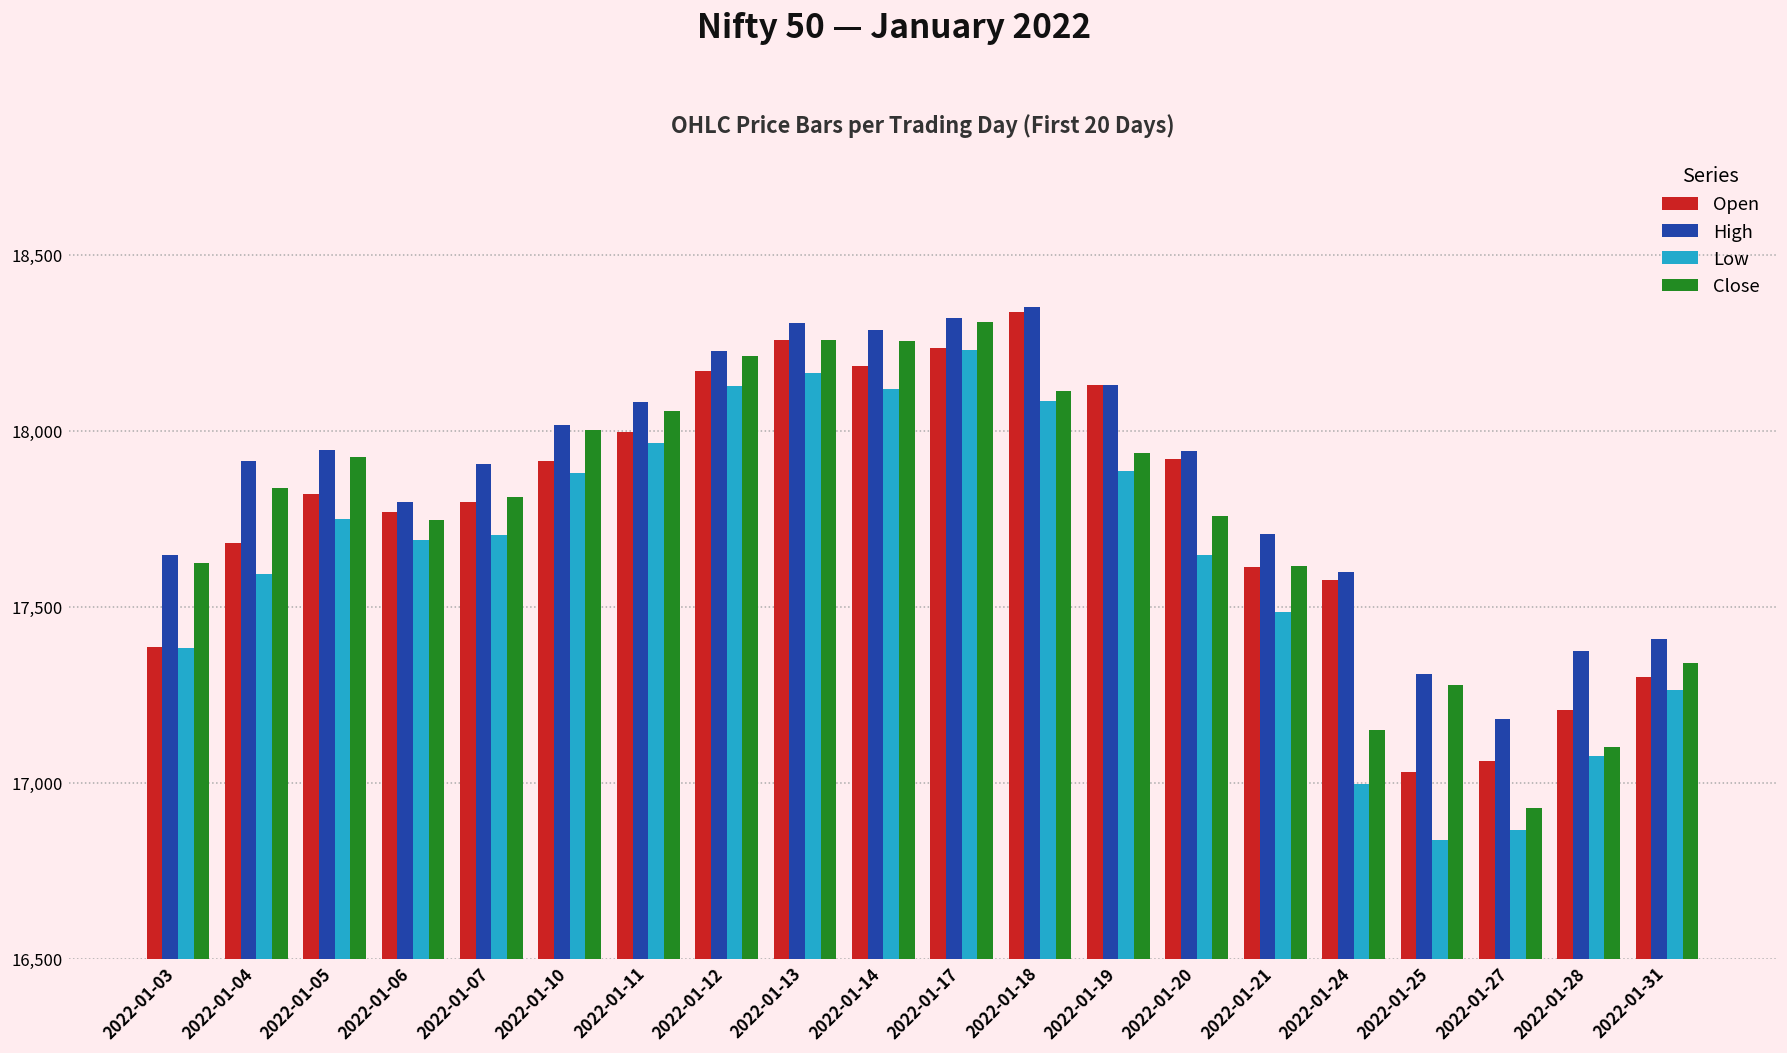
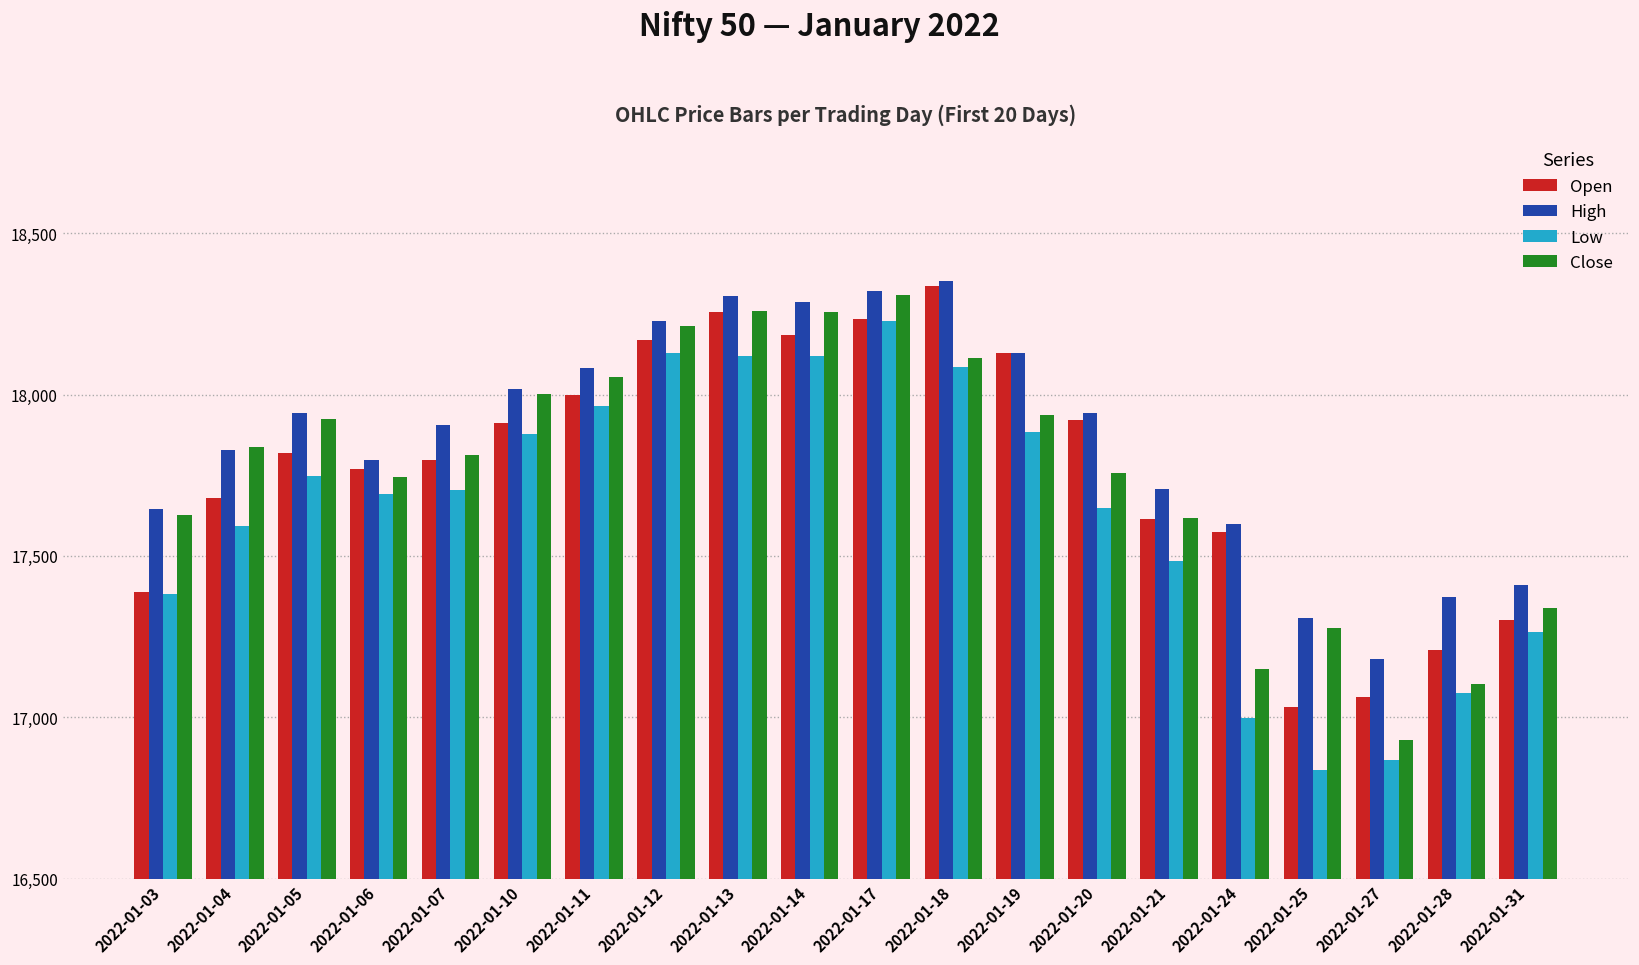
High, 2022-01-04: 17,910 -> 17,830
Low, 2022-01-13: 18,160 -> 18,120
